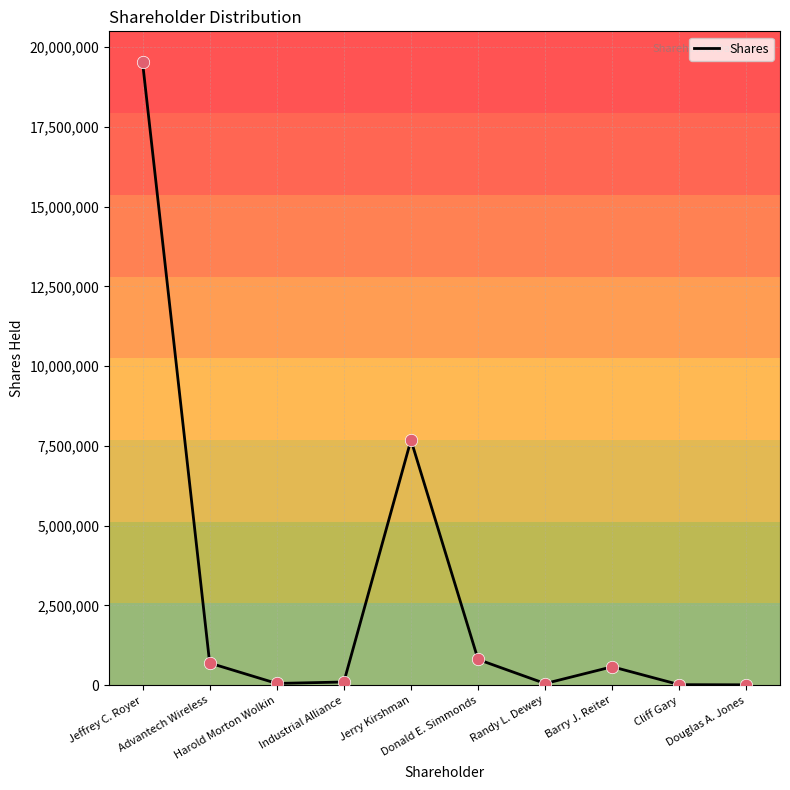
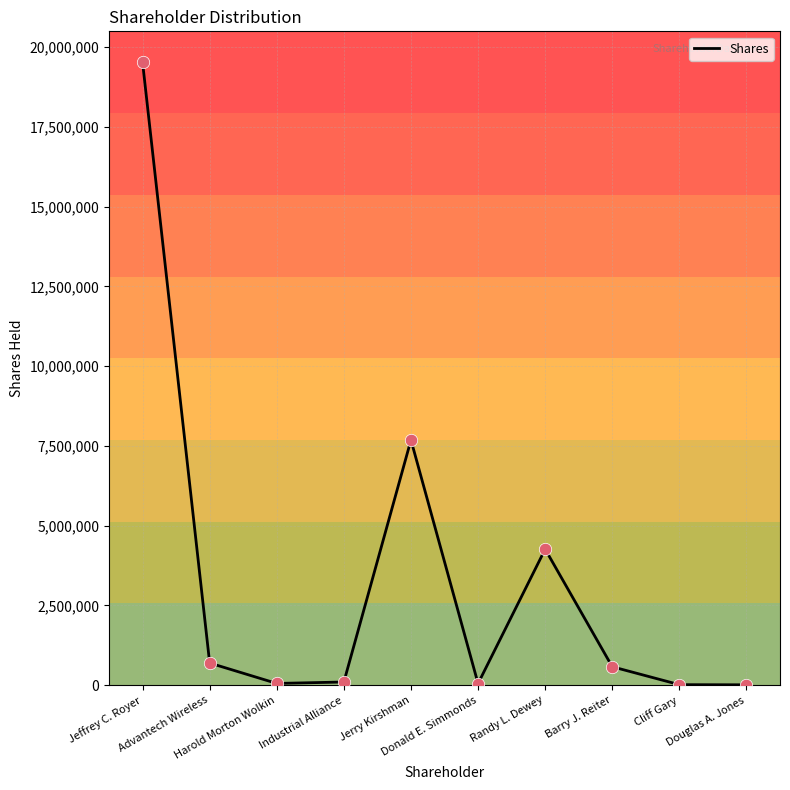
Donald E. Simmonds: 800,000 -> 100,000
Randy L. Dewey: 100,000 -> 4,300,000
